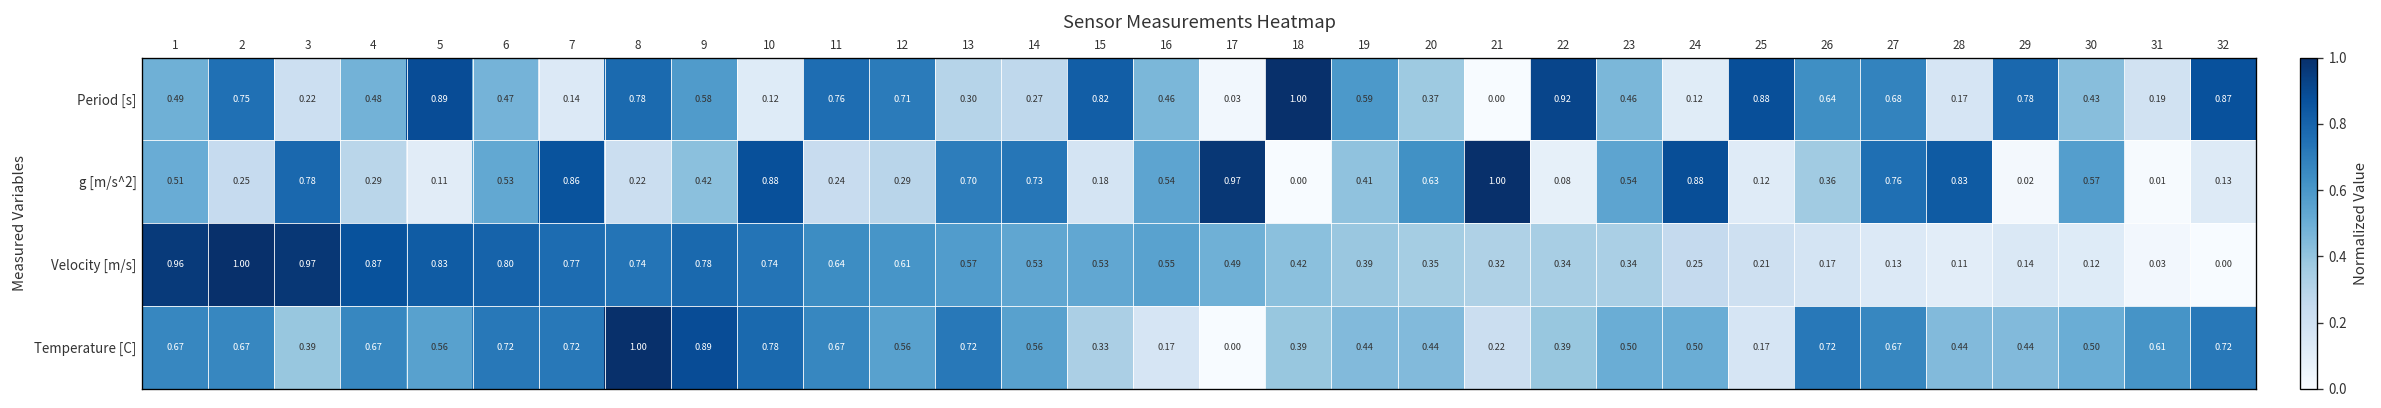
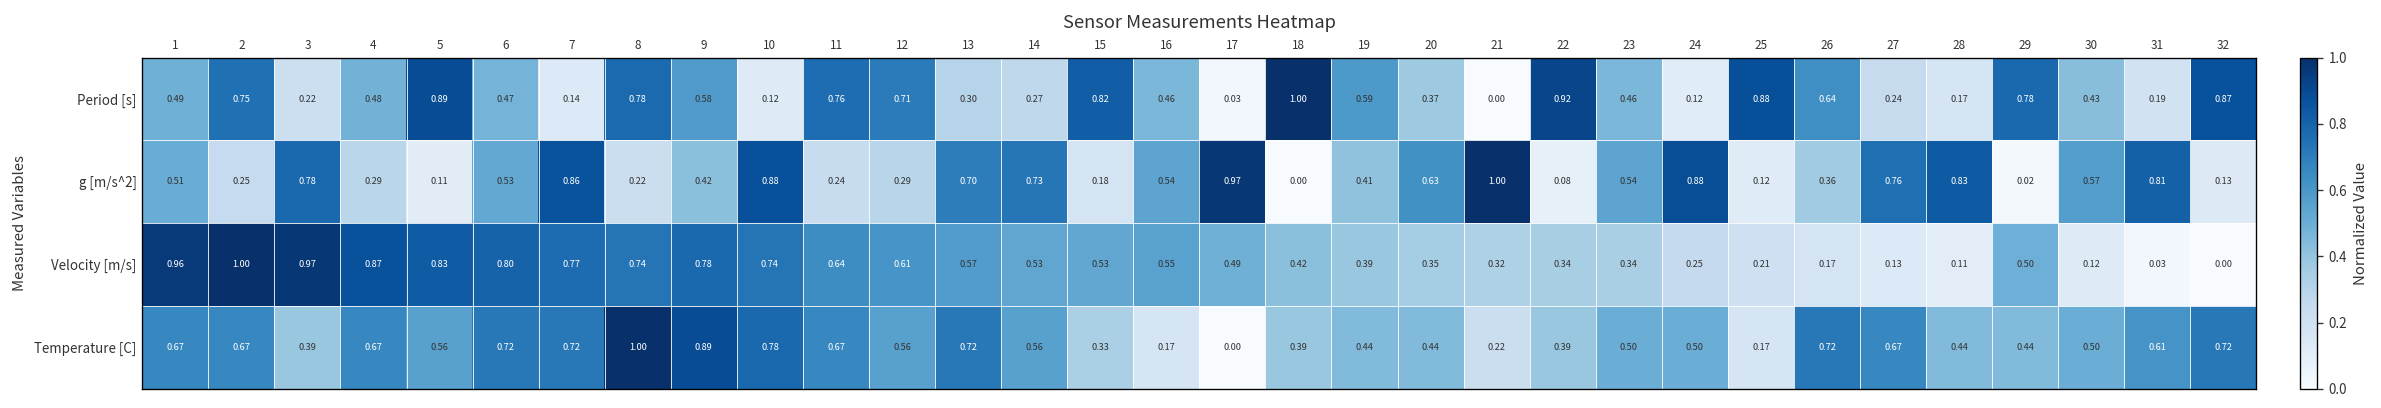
Period [s], 27: 0.68 -> 0.24
g [m/s^2], 31: 0.01 -> 0.81
Velocity [m/s], 29: 0.14 -> 0.50
